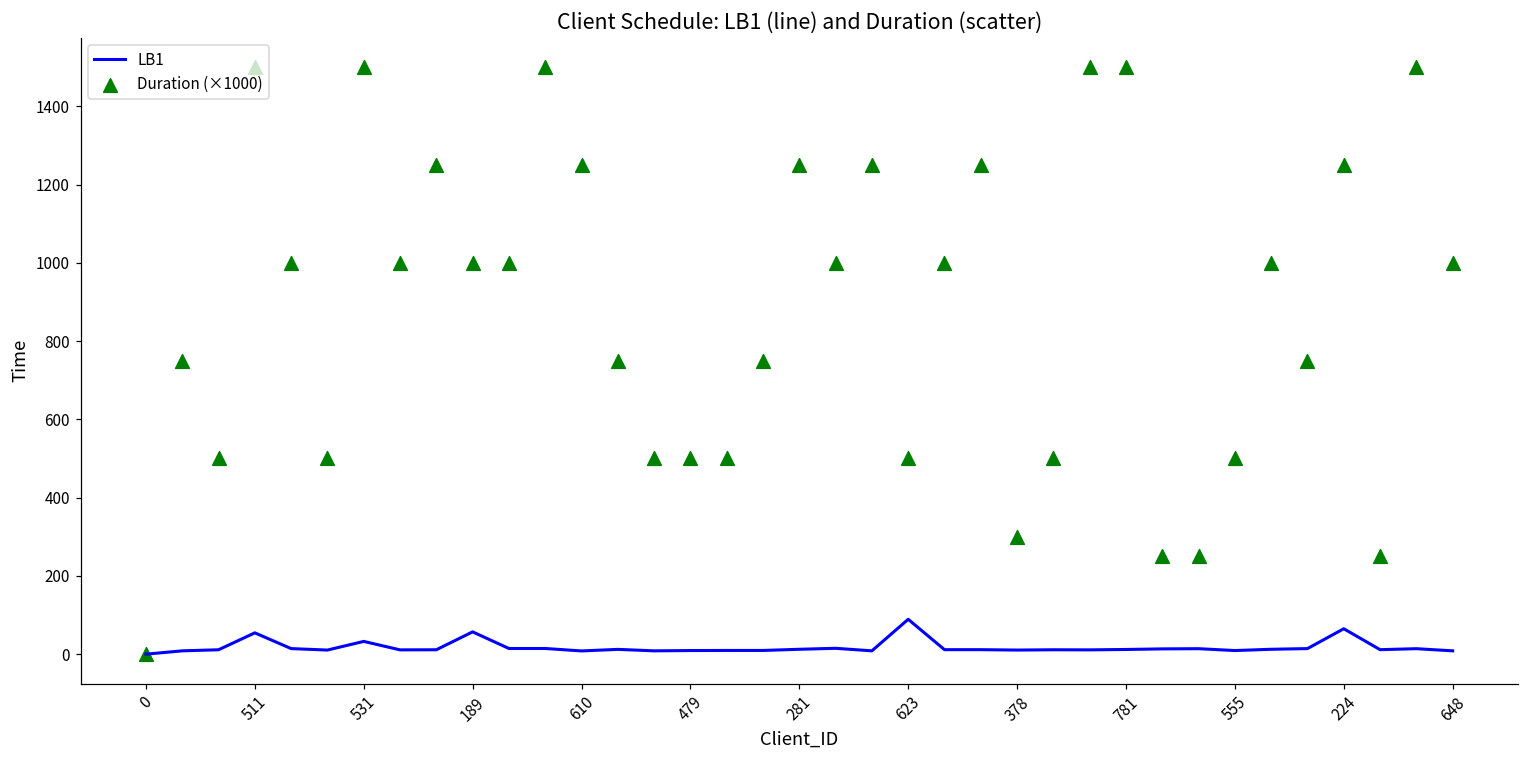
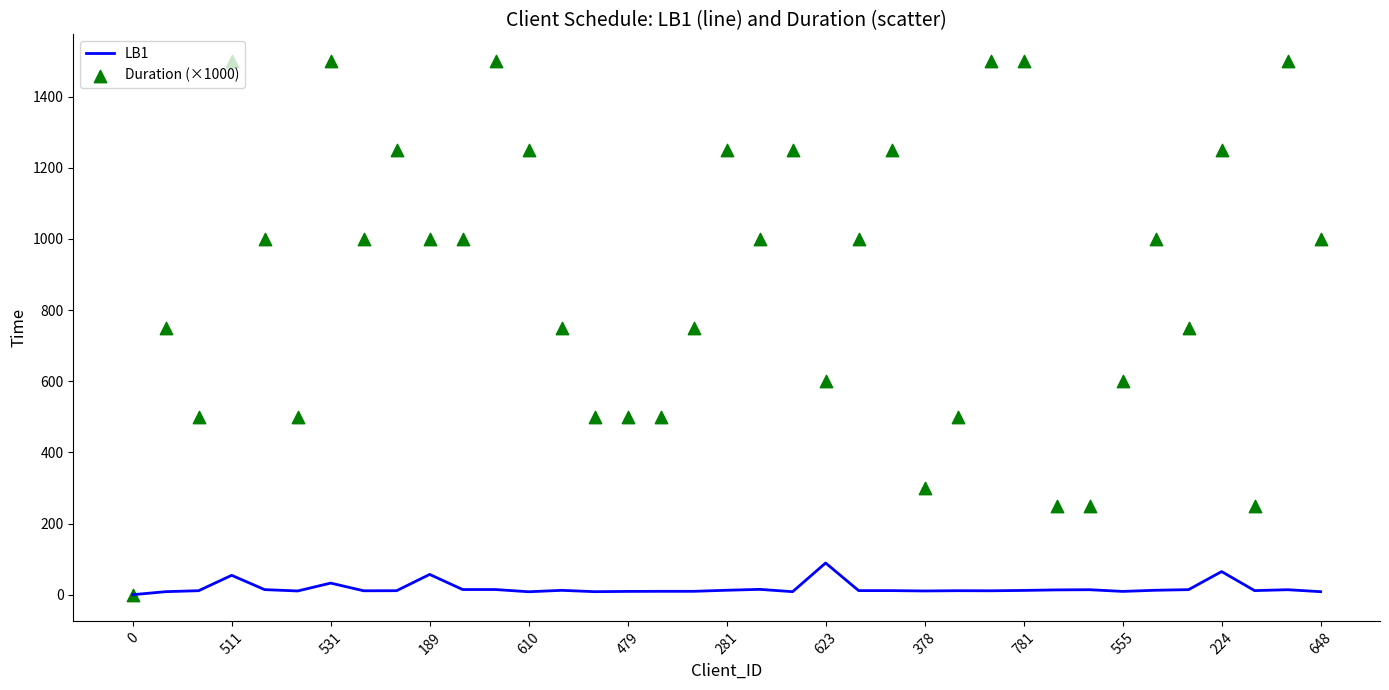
Duration (×1000), 623: 500 -> 600
Duration (×1000), 555: 500 -> 600
